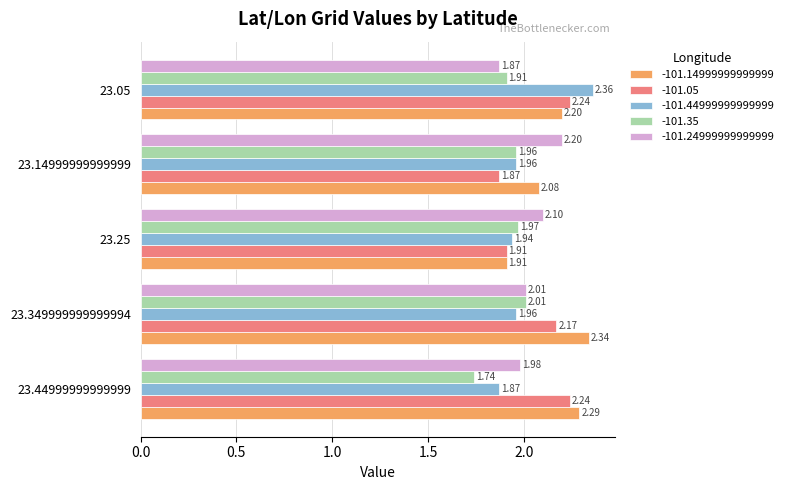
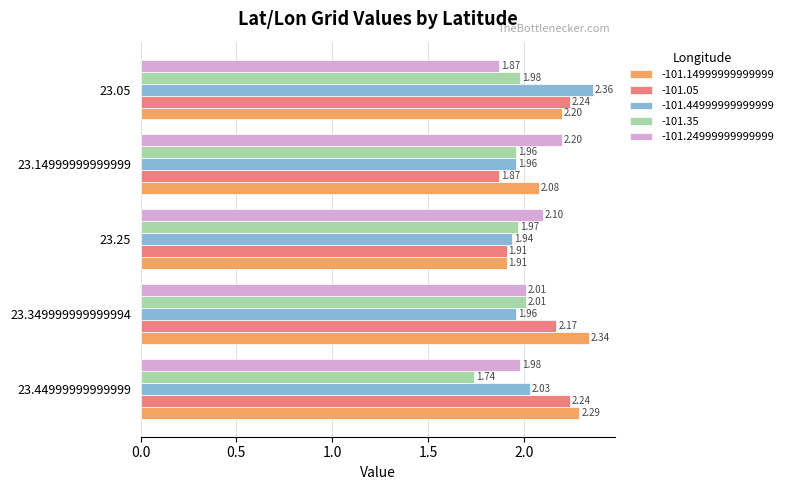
-101.35, 23.05: 1.91 -> 1.98
-101.44999999999999, 23.44999999999999: 1.87 -> 2.03
